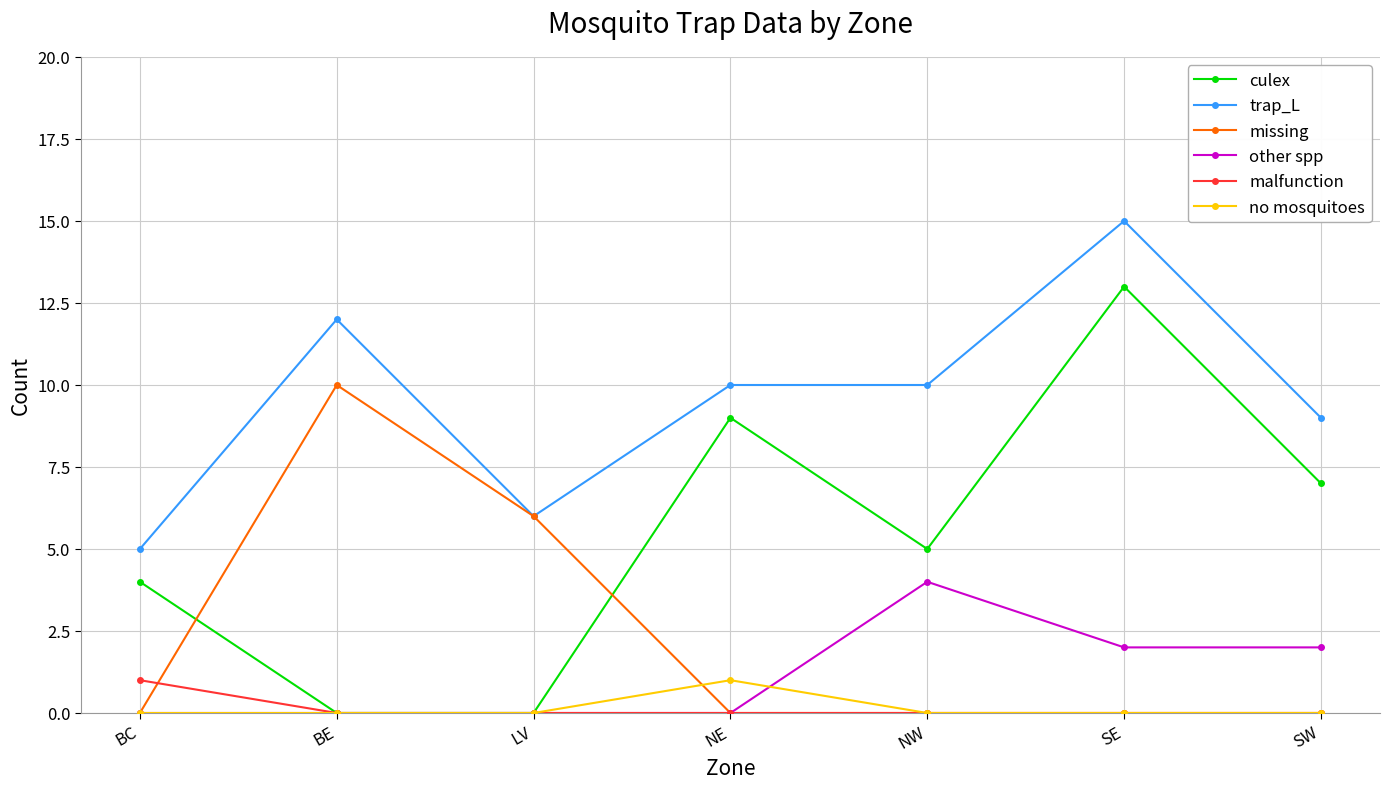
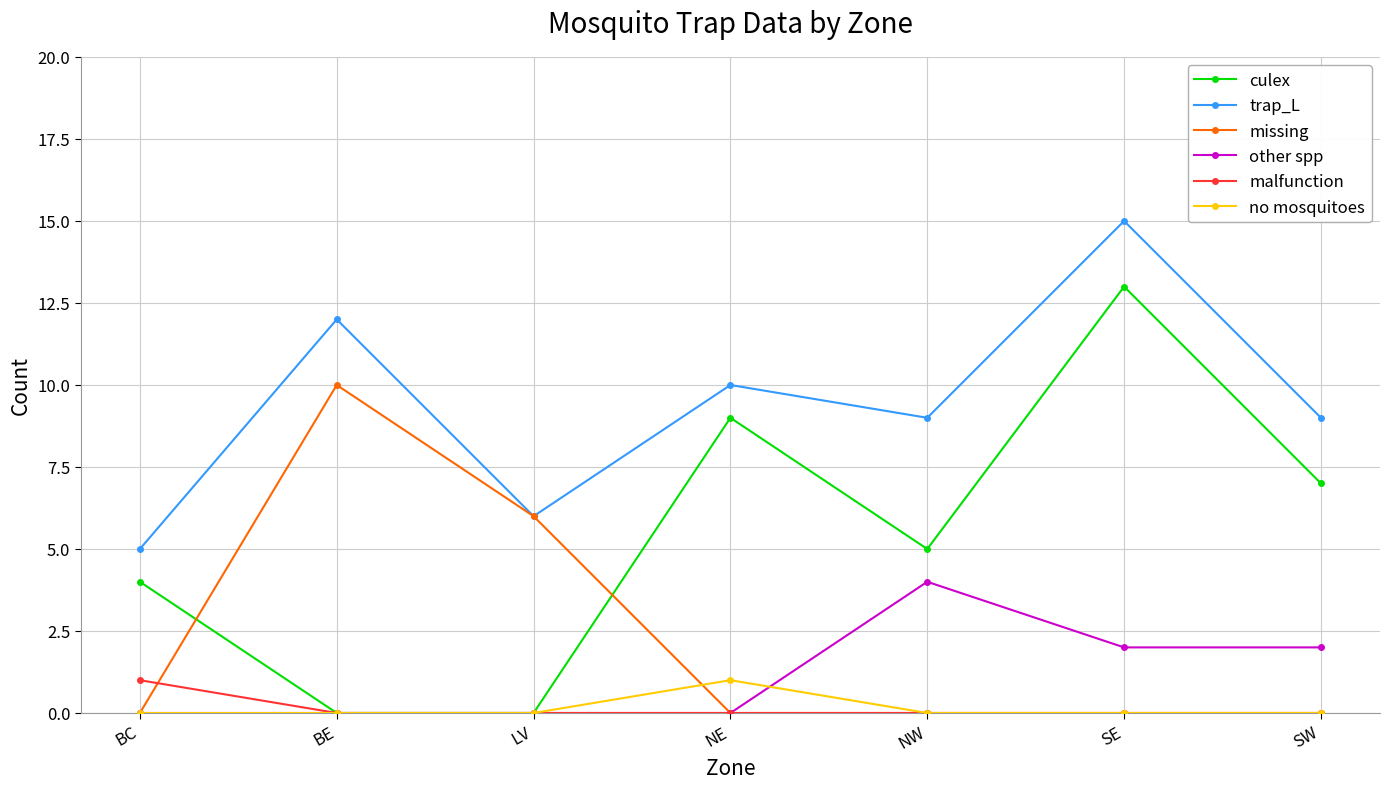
trap_L, NW: 10 -> 9
